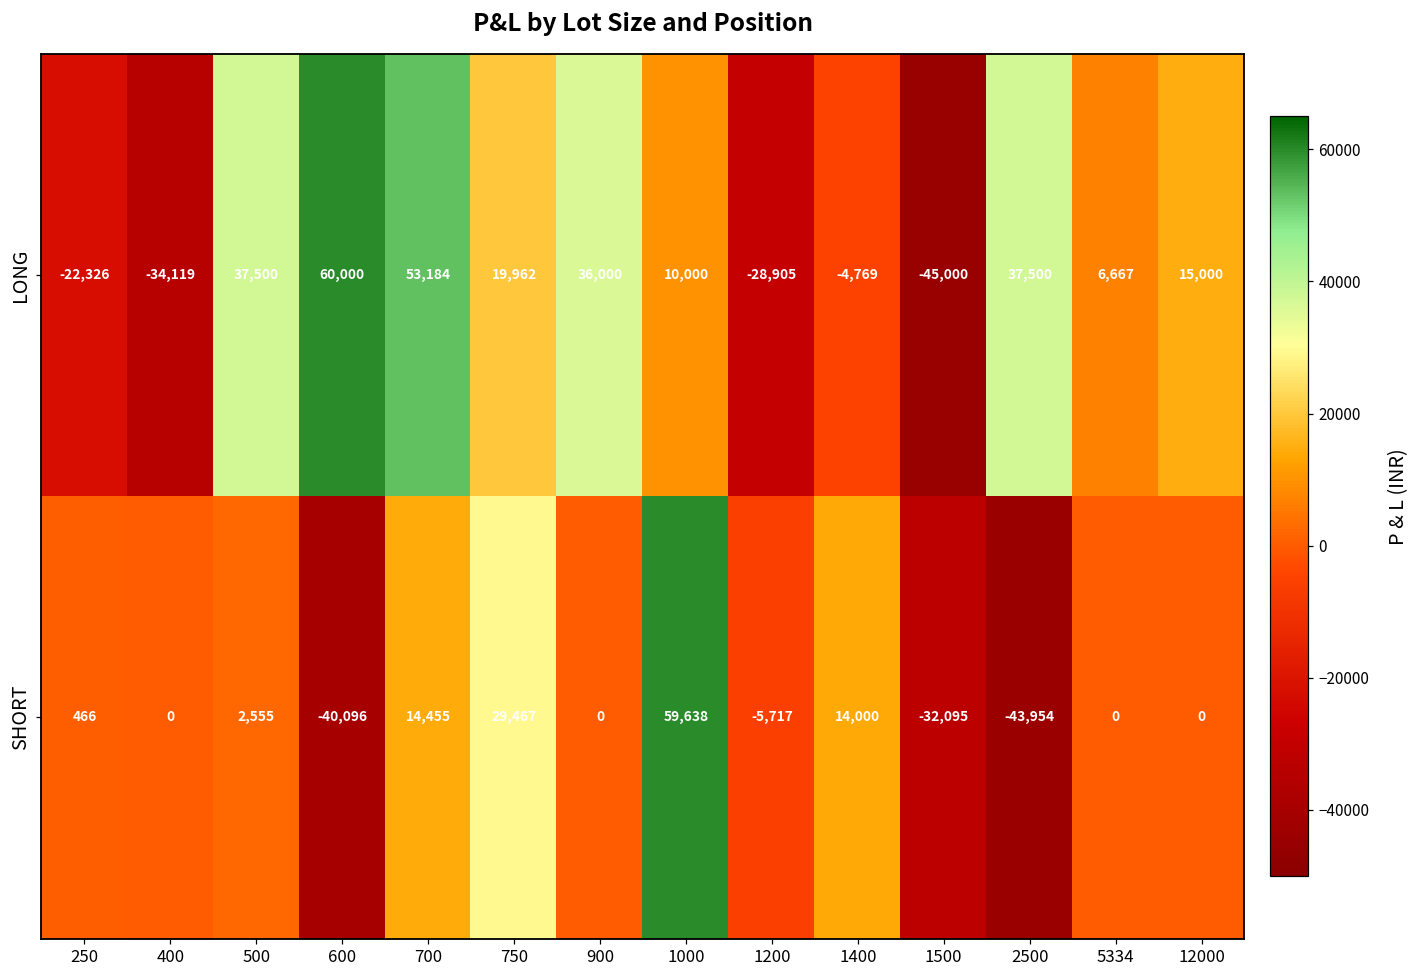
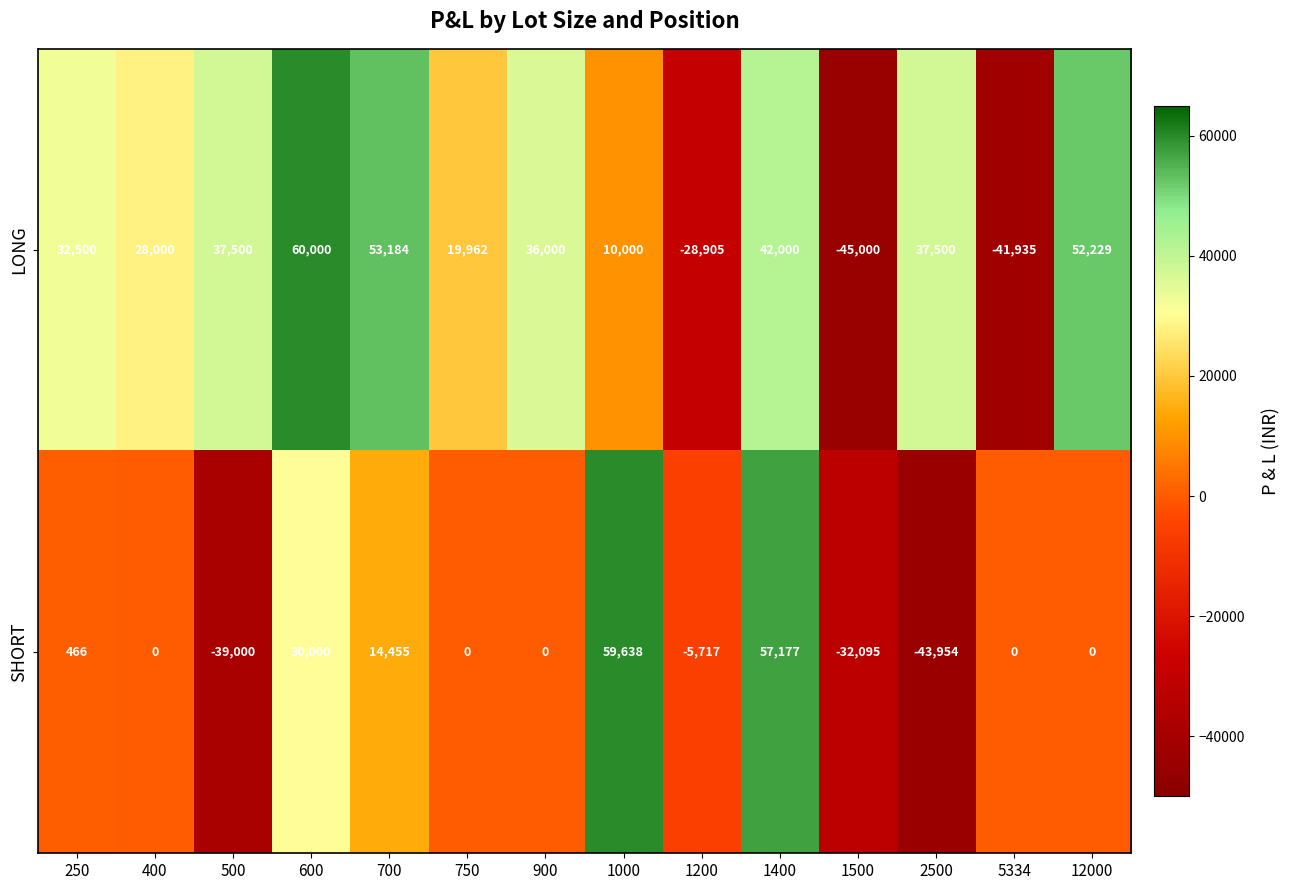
LONG, 250: -22,326 -> 32,500
LONG, 400: -34,119 -> 28,000
LONG, 1400: -4,769 -> 42,000
LONG, 5334: 6,667 -> -41,935
LONG, 12000: 15,000 -> 52,229
SHORT, 500: 2,555 -> -39,000
SHORT, 600: -40,096 -> 30,000
SHORT, 750: 29,467 -> 0
SHORT, 1400: 14,000 -> 57,177
